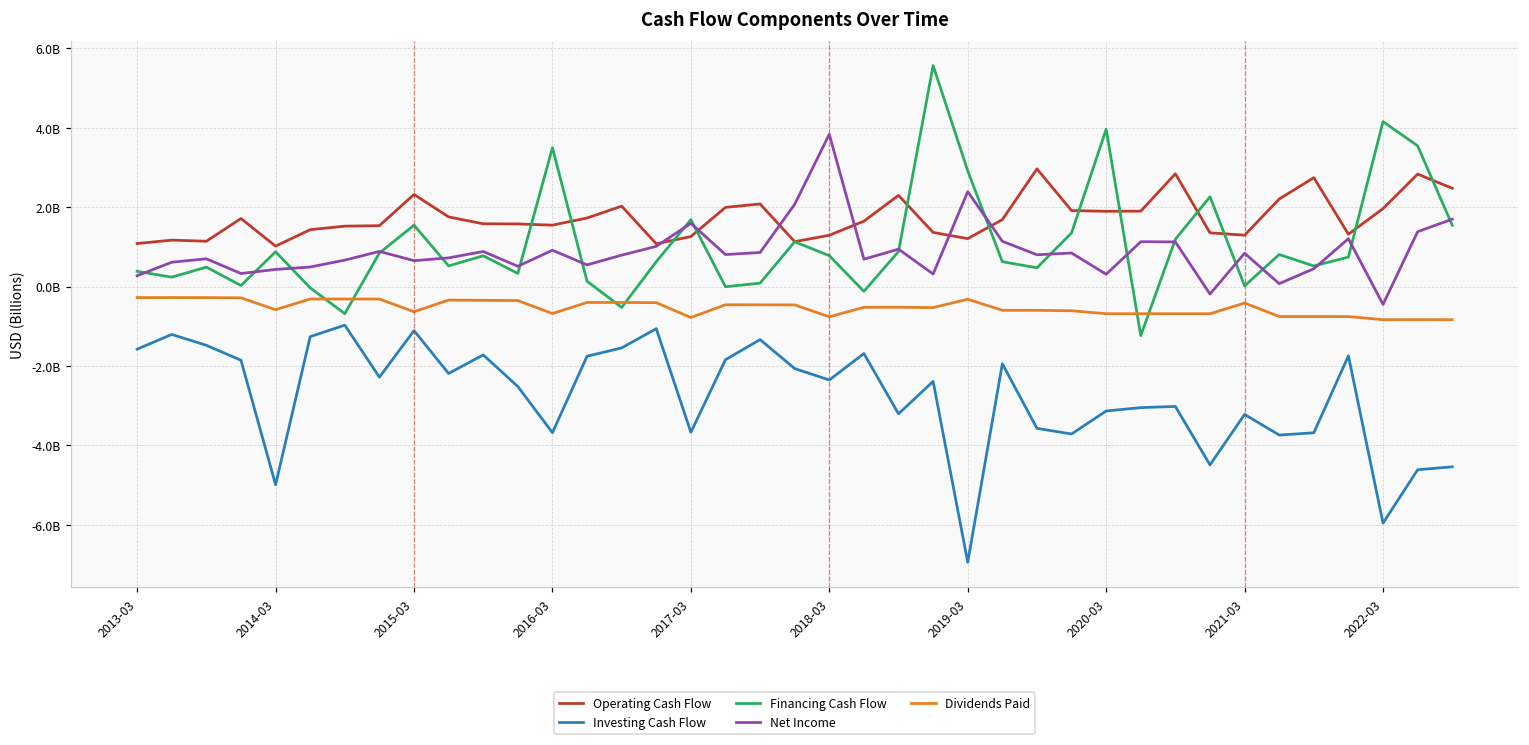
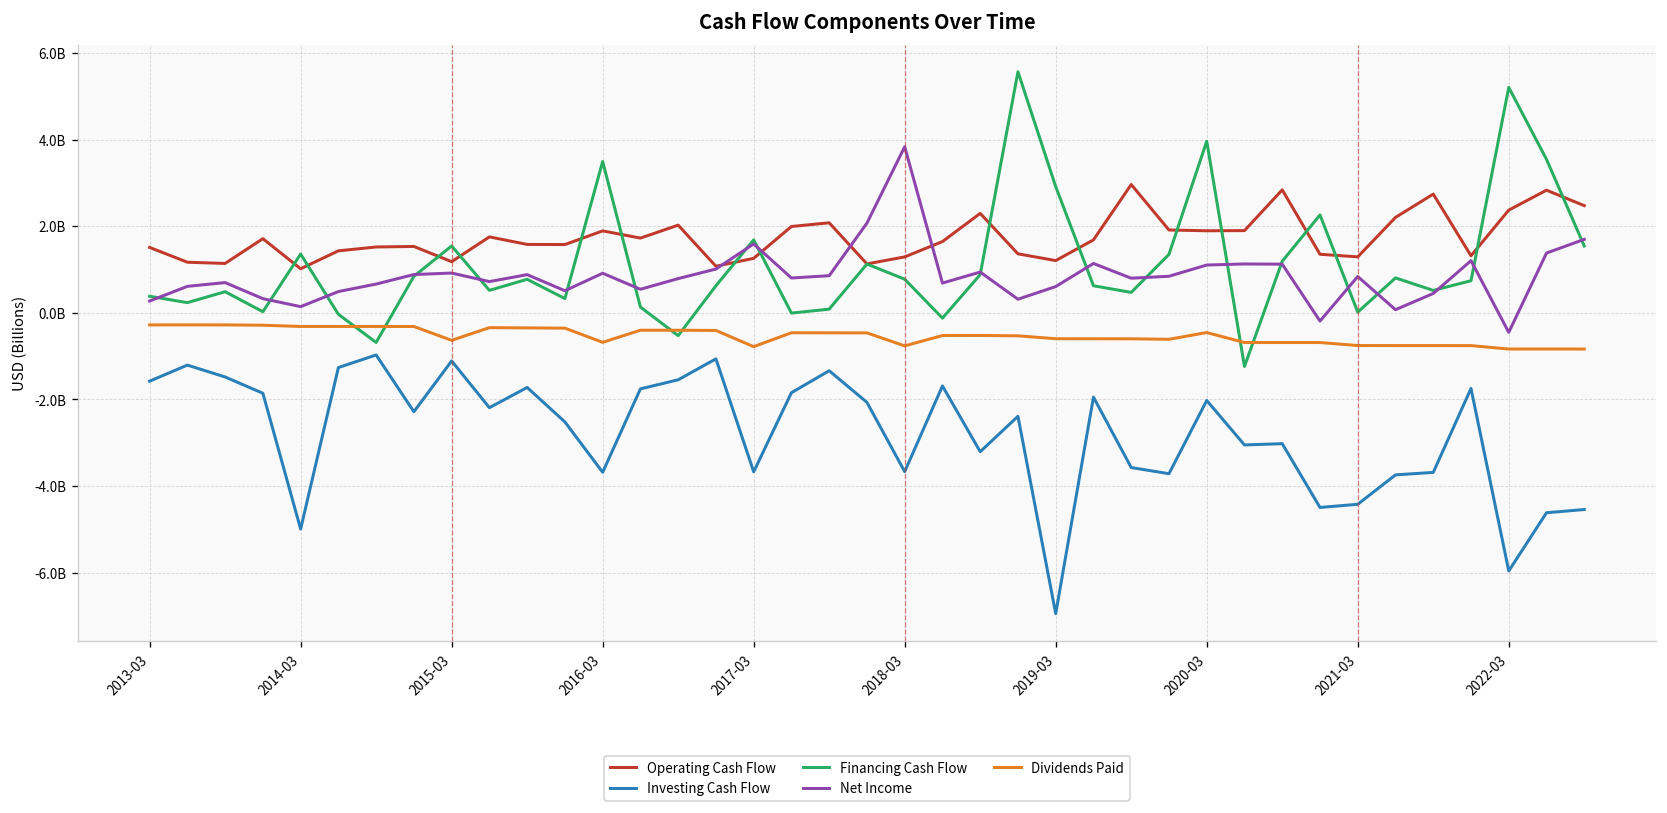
Operating Cash Flow, 2013-03: 1100000000 -> 1500000000
Financing Cash Flow, 2014-03: 900000000 -> 1400000000
Net Income, 2014-03: 400000000 -> 100000000
Dividends Paid, 2014-03: -600000000 -> -300000000
Operating Cash Flow, 2015-03: 2300000000 -> 1200000000
Net Income, 2015-03: 700000000 -> 900000000
Operating Cash Flow, 2016-03: 1500000000 -> 1900000000
Investing Cash Flow, 2018-03: -2400000000 -> -3700000000
Net Income, 2019-03: 2400000000 -> 600000000
Dividends Paid, 2019-03: -300000000 -> -600000000
Investing Cash Flow, 2020-03: -3100000000 -> -2000000000
Net Income, 2020-03: 300000000 -> 1100000000
Dividends Paid, 2020-03: -700000000 -> -500000000
Investing Cash Flow, 2021-03: -3200000000 -> -4400000000
Dividends Paid, 2021-03: -400000000 -> -800000000
Operating Cash Flow, 2022-03: 2000000000 -> 2400000000
Financing Cash Flow, 2022-03: 4200000000 -> 5200000000
